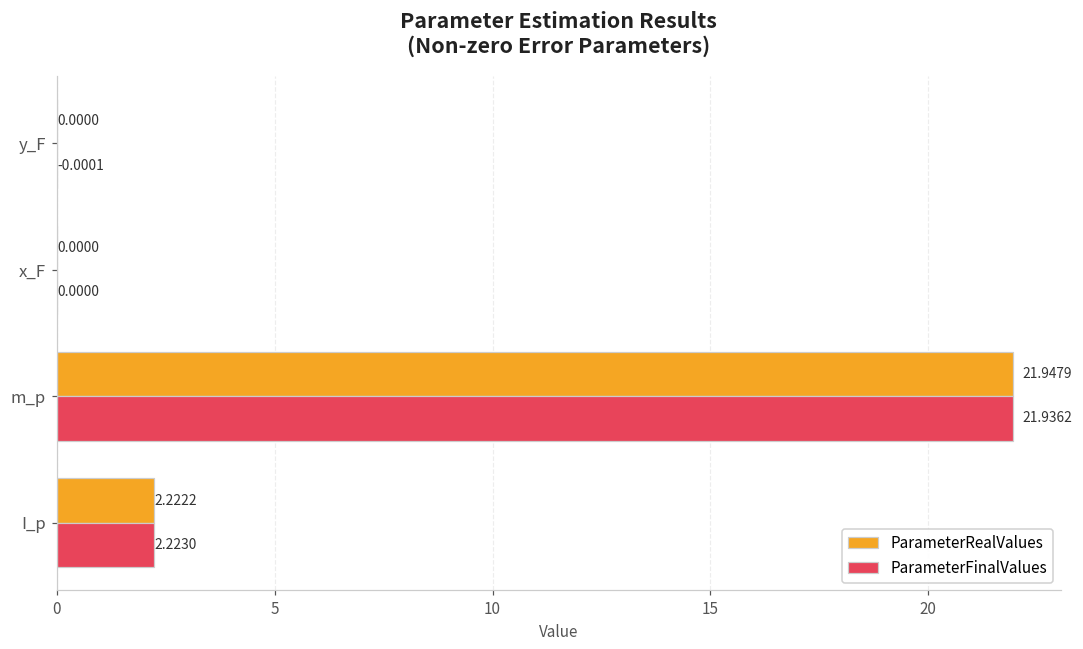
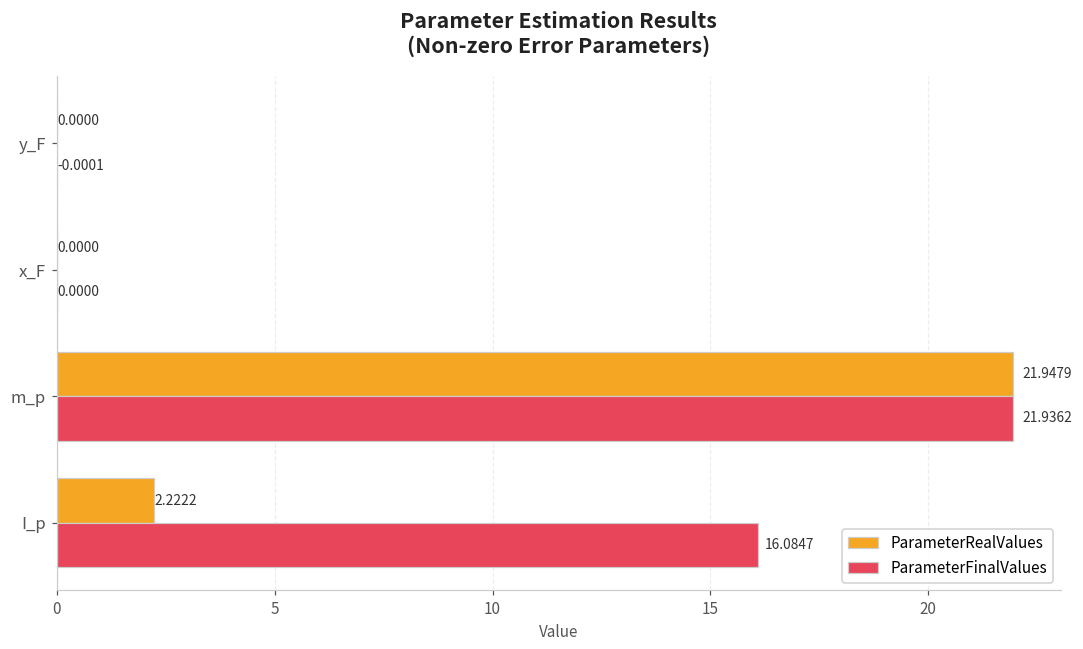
ParameterFinalValues, I_p: 2.2230 -> 16.0847
